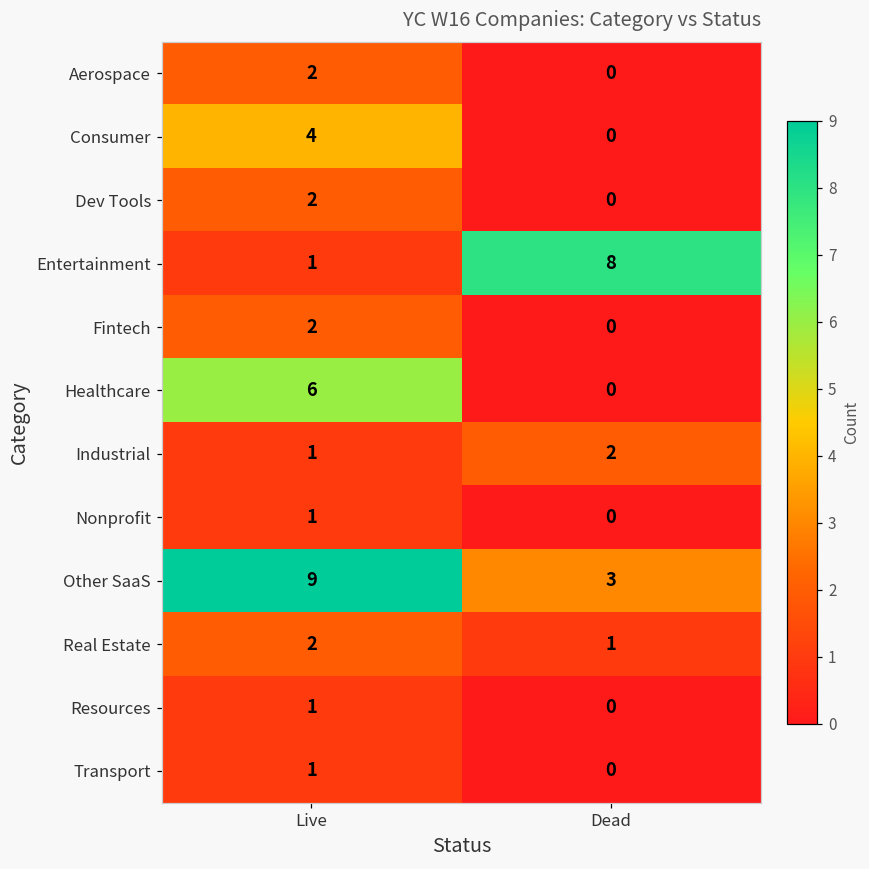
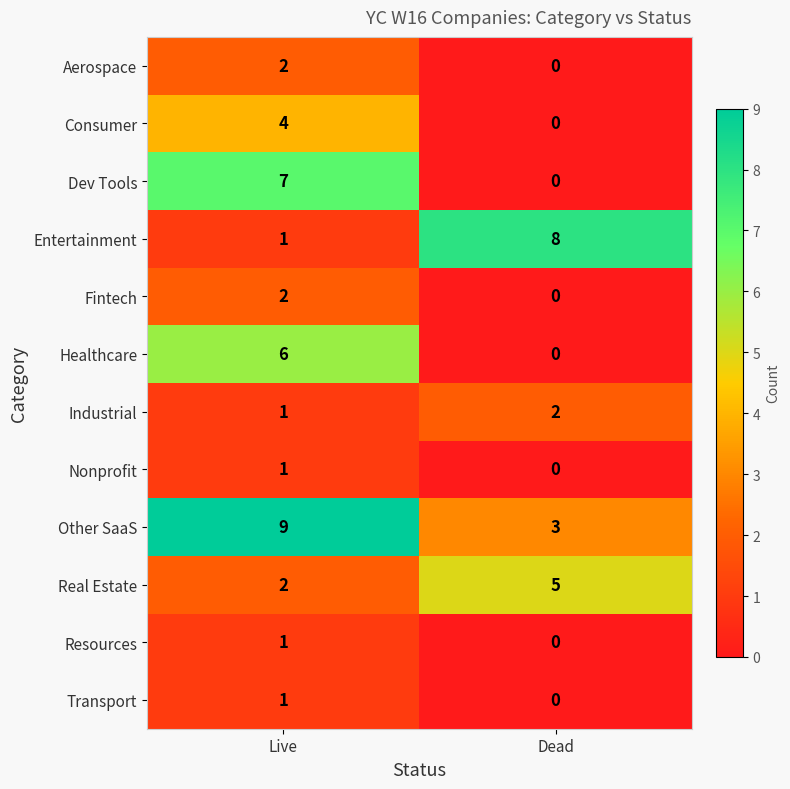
Dev Tools, Live: 2 -> 7
Real Estate, Dead: 1 -> 5
